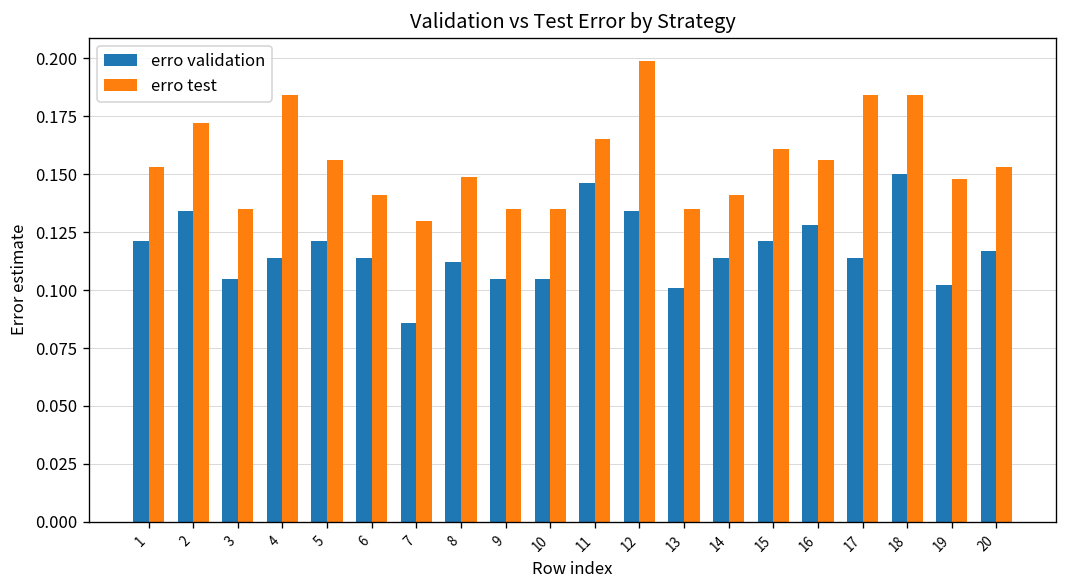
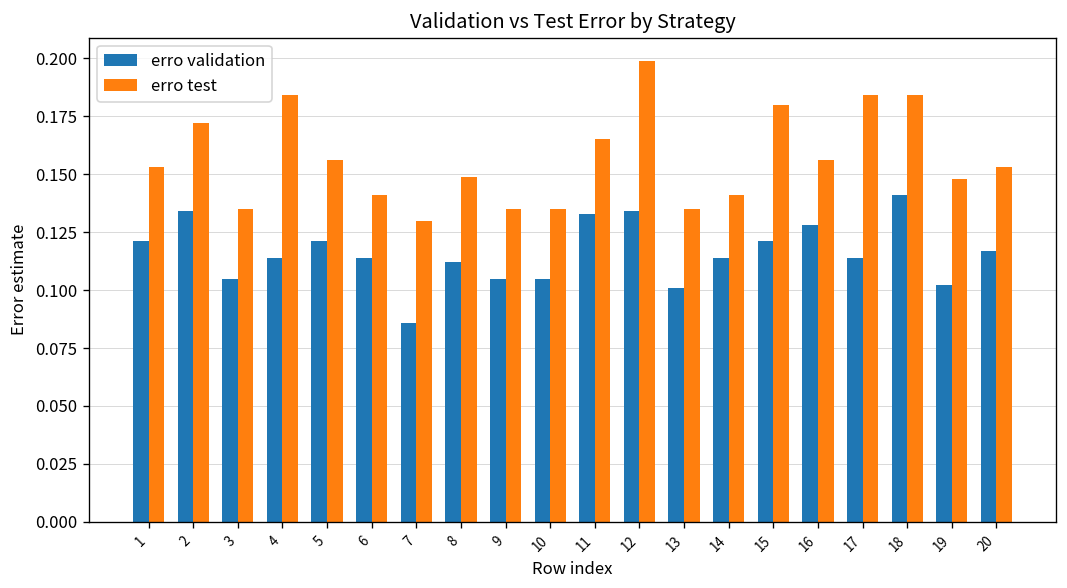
erro validation, 11: 0.146 -> 0.133
erro test, 15: 0.161 -> 0.180
erro validation, 18: 0.150 -> 0.141
